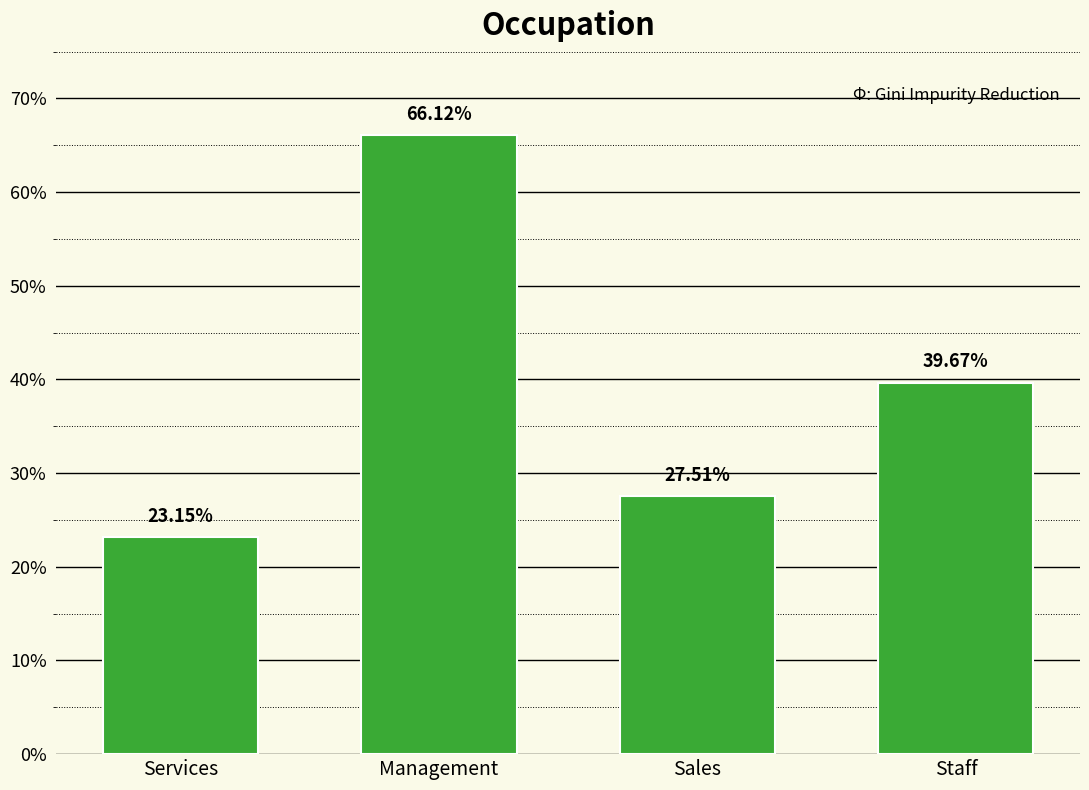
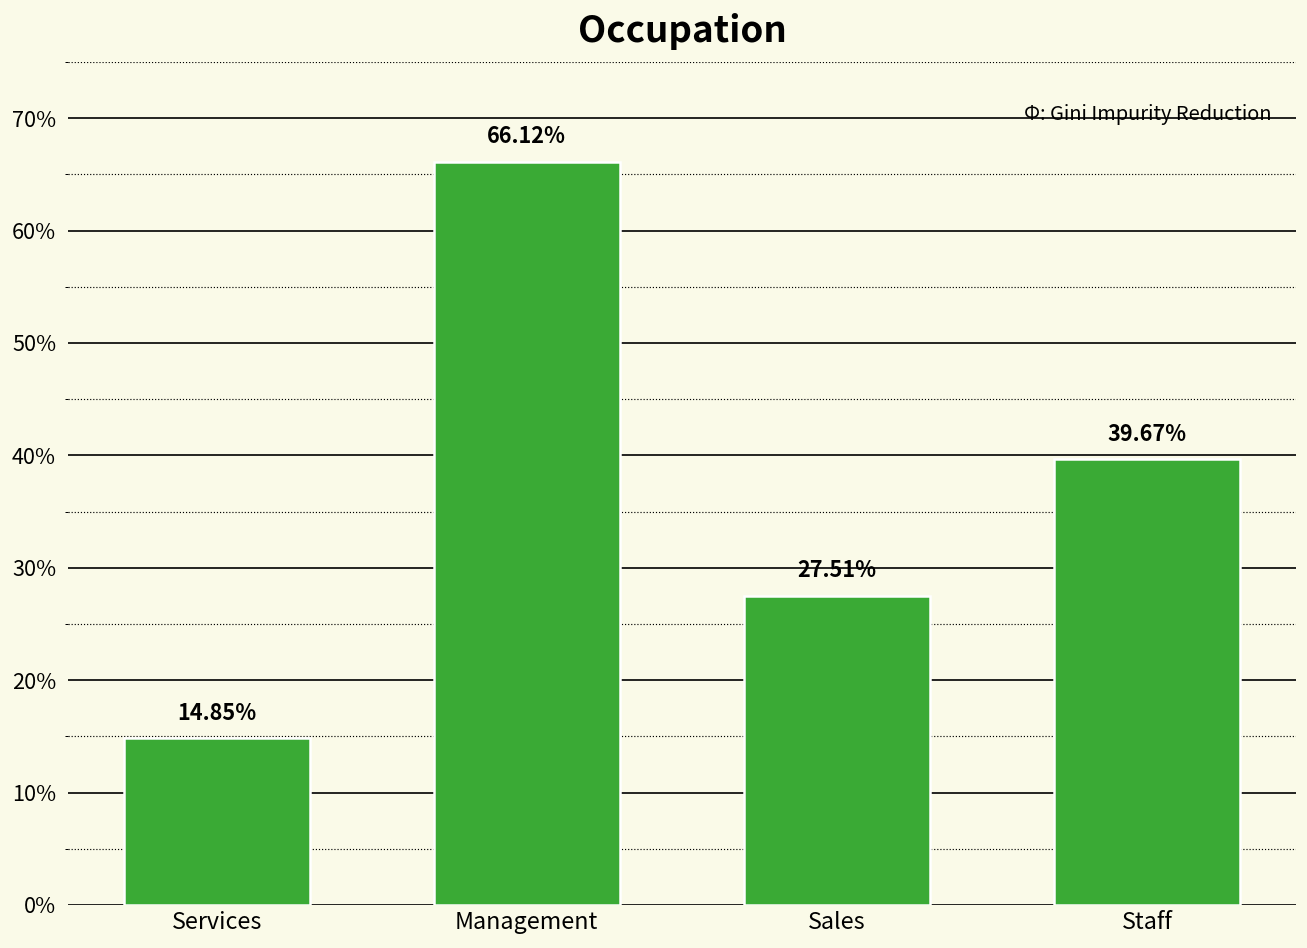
Services: 23.15% -> 14.85%
